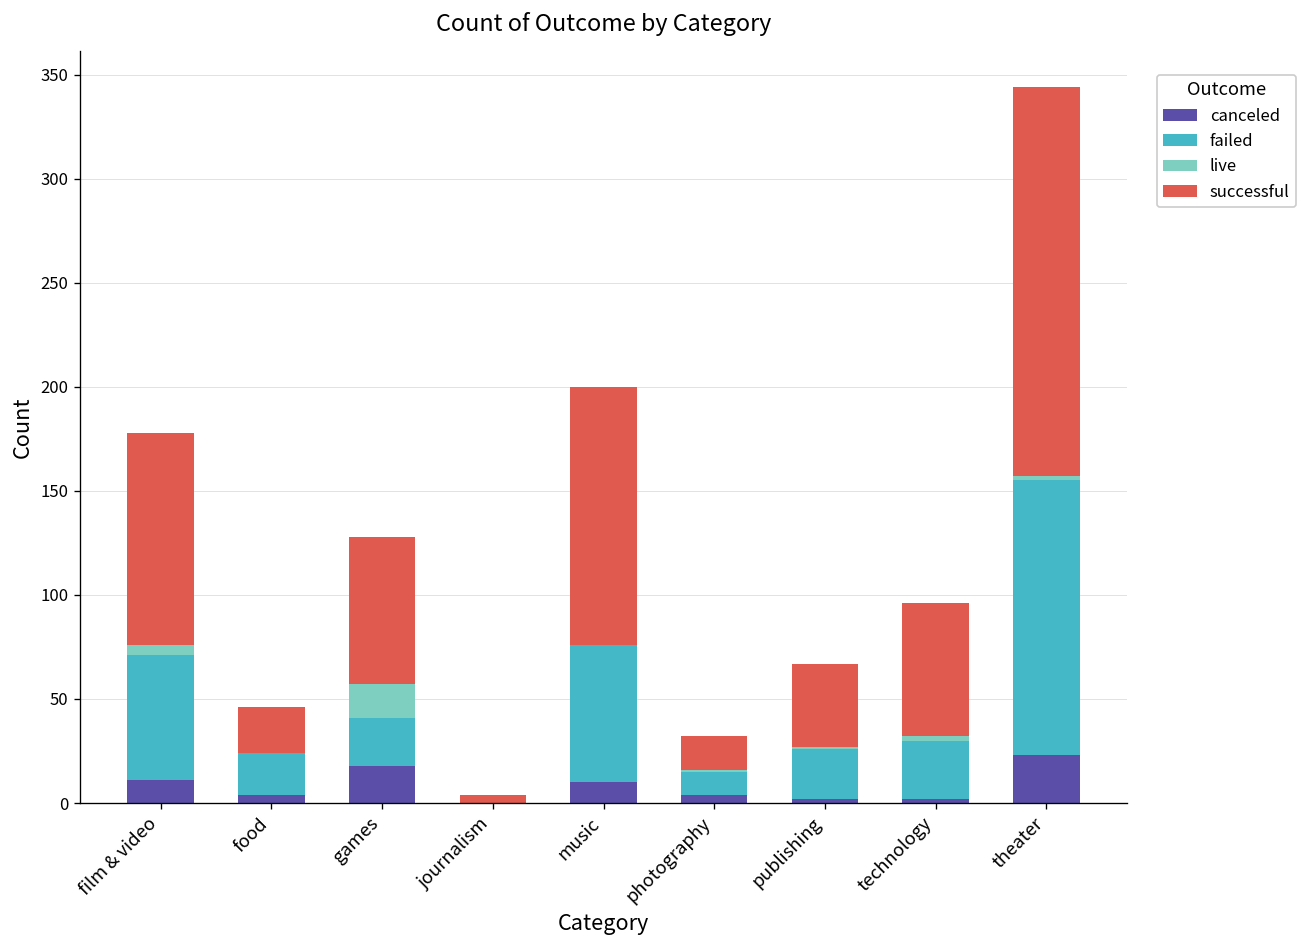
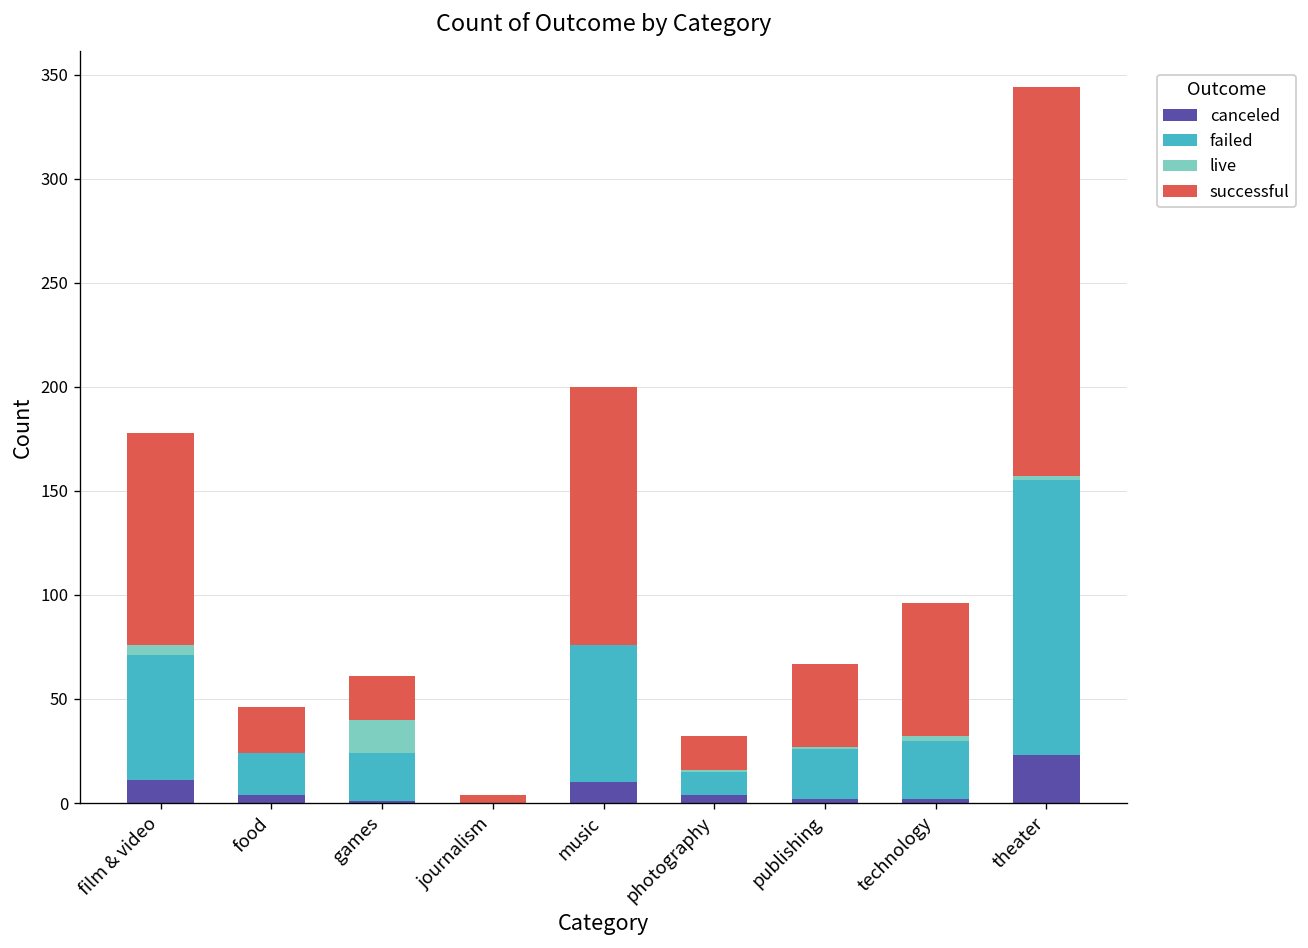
canceled, games: 18 -> 1
successful, games: 71 -> 21
